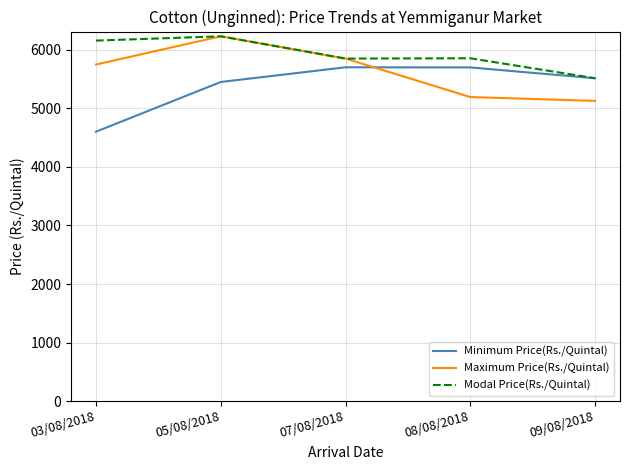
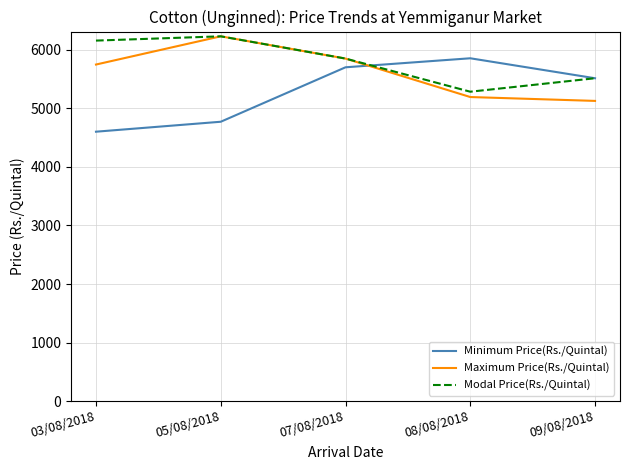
Minimum Price(Rs./Quintal), 05/08/2018: 5500 -> 4800
Minimum Price(Rs./Quintal), 08/08/2018: 5700 -> 5900
Modal Price(Rs./Quintal), 08/08/2018: 5900 -> 5300
